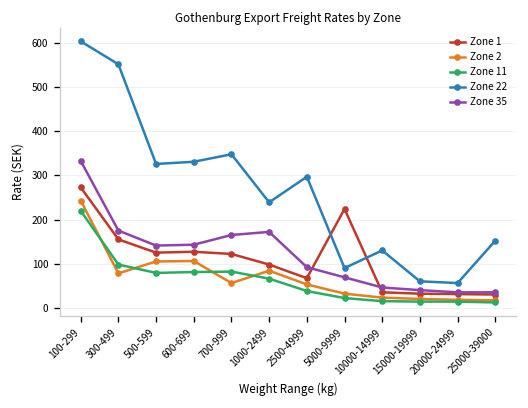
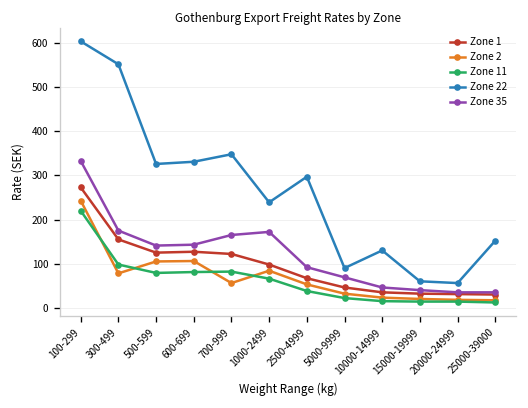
Zone 1, 5000-9999: 220 -> 50
